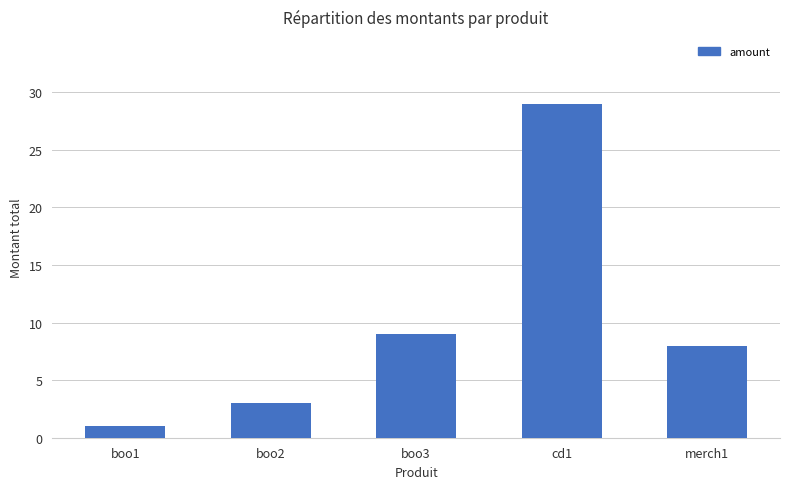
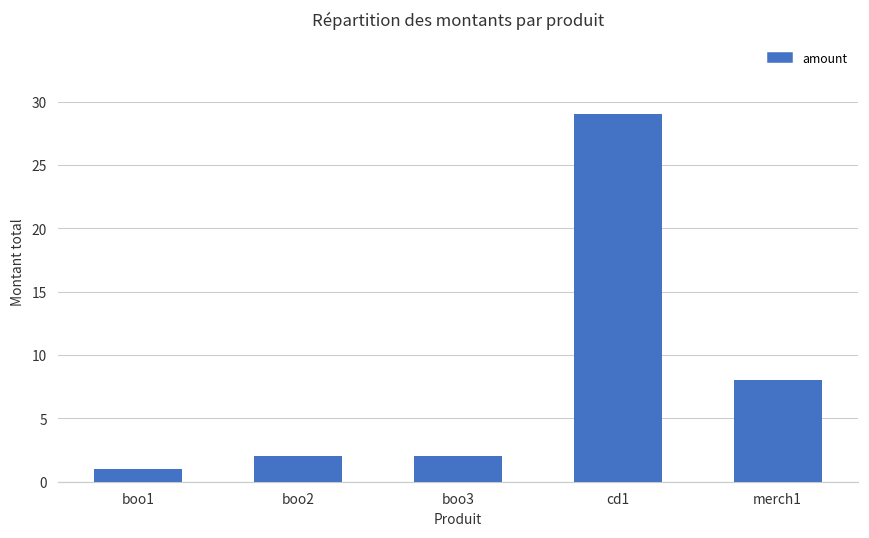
boo2: 3 -> 2
boo3: 9 -> 2
